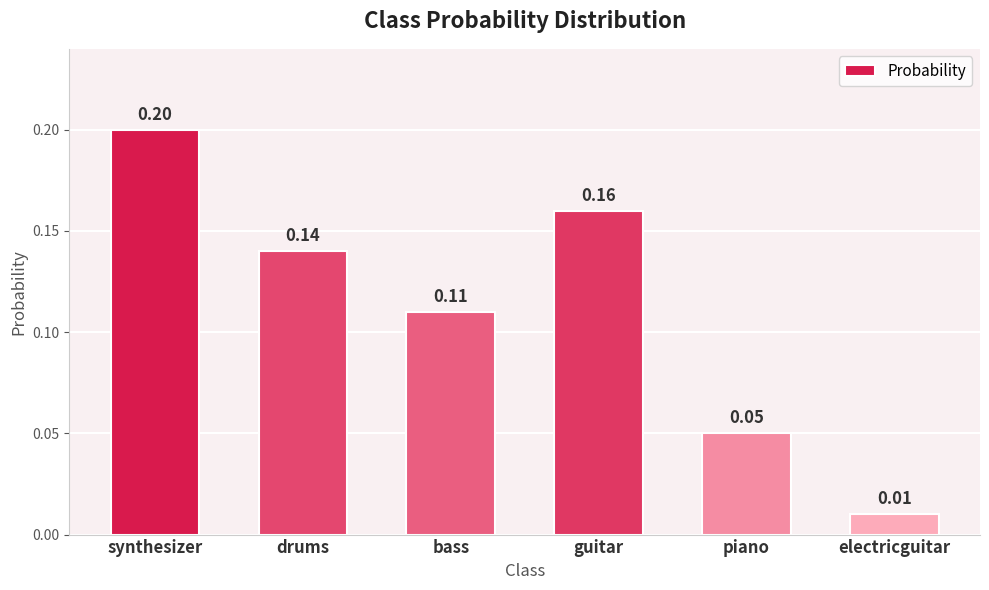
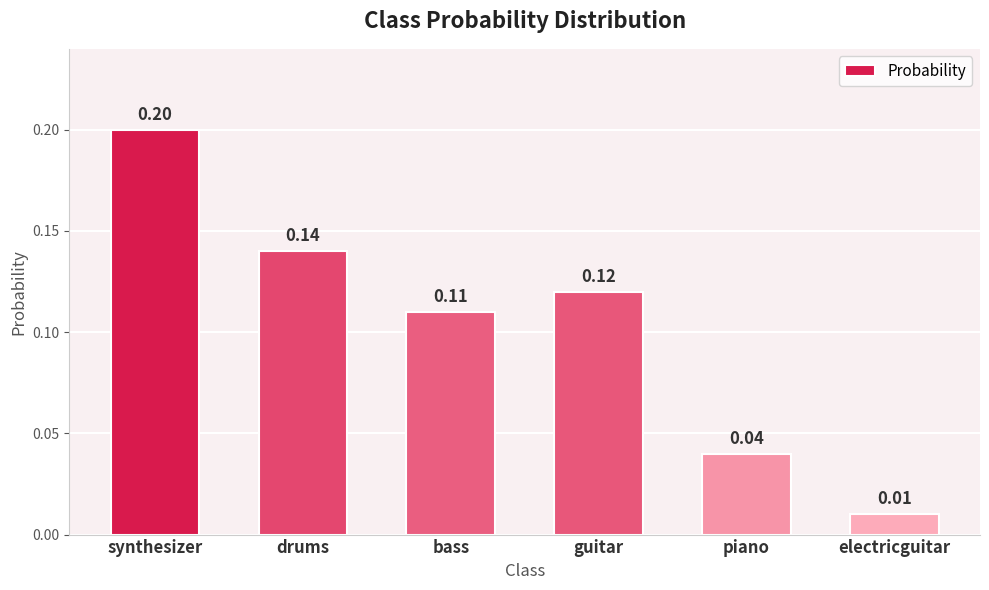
guitar: 0.16 -> 0.12
piano: 0.05 -> 0.04
